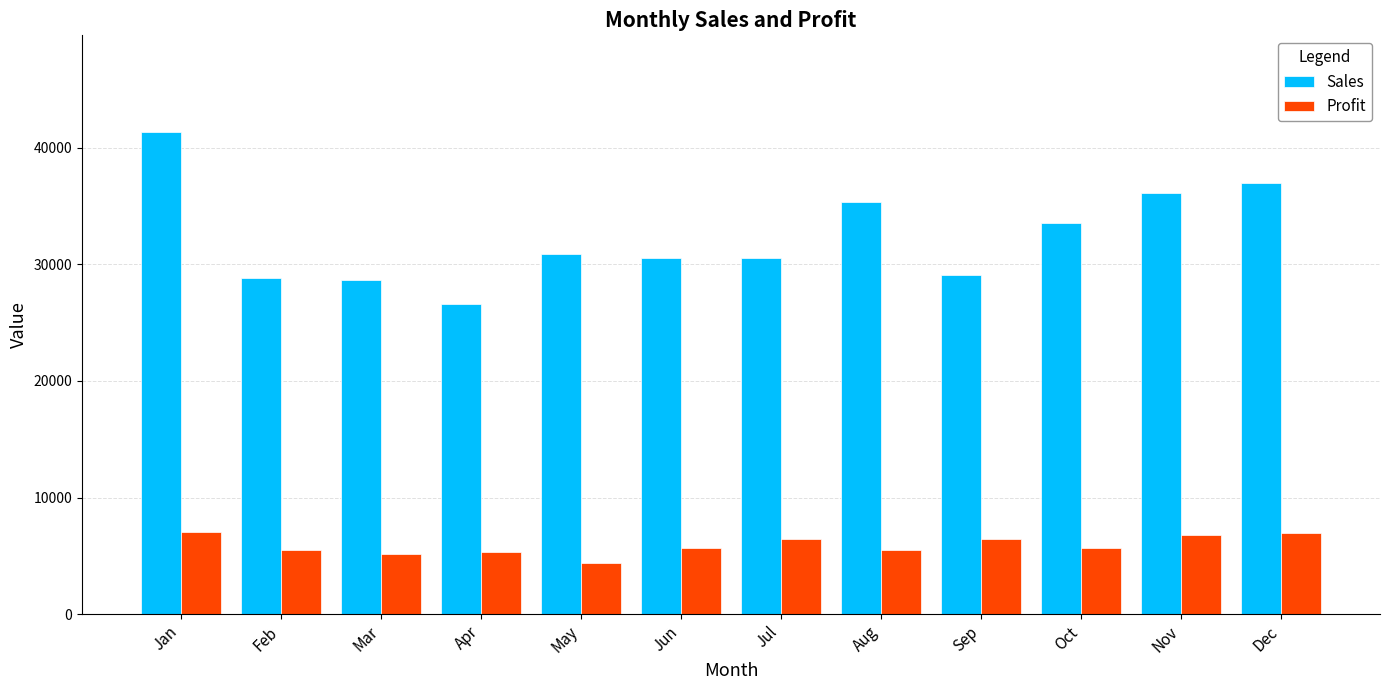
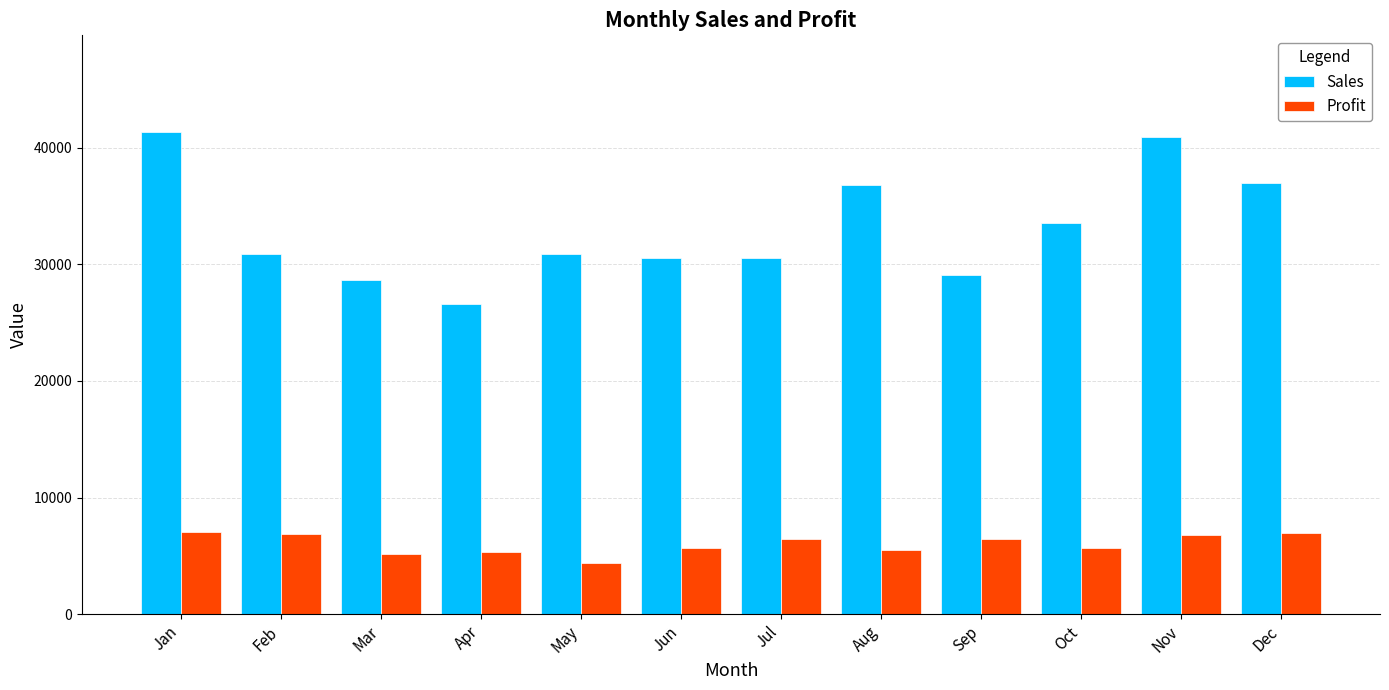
Sales, Feb: 28800 -> 30900
Profit, Feb: 5500 -> 6900
Sales, Aug: 35400 -> 36800
Sales, Nov: 36100 -> 40900
